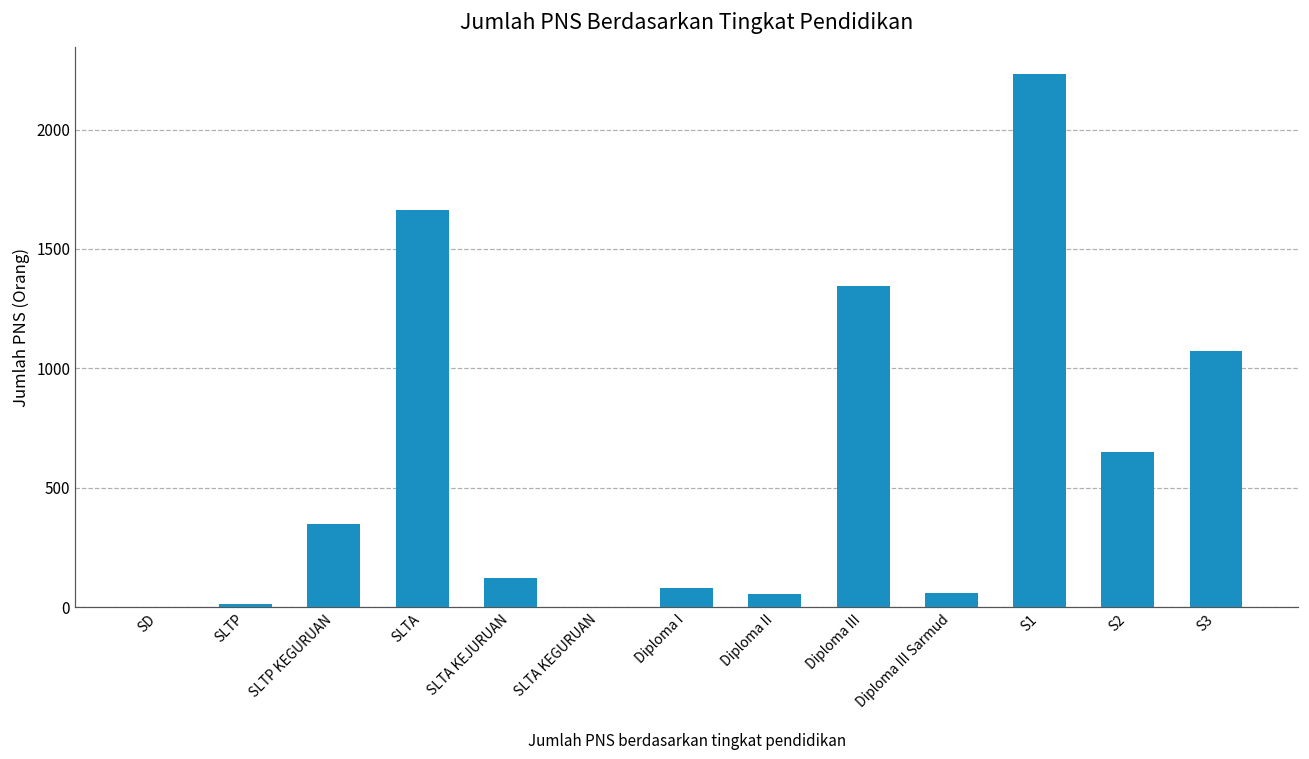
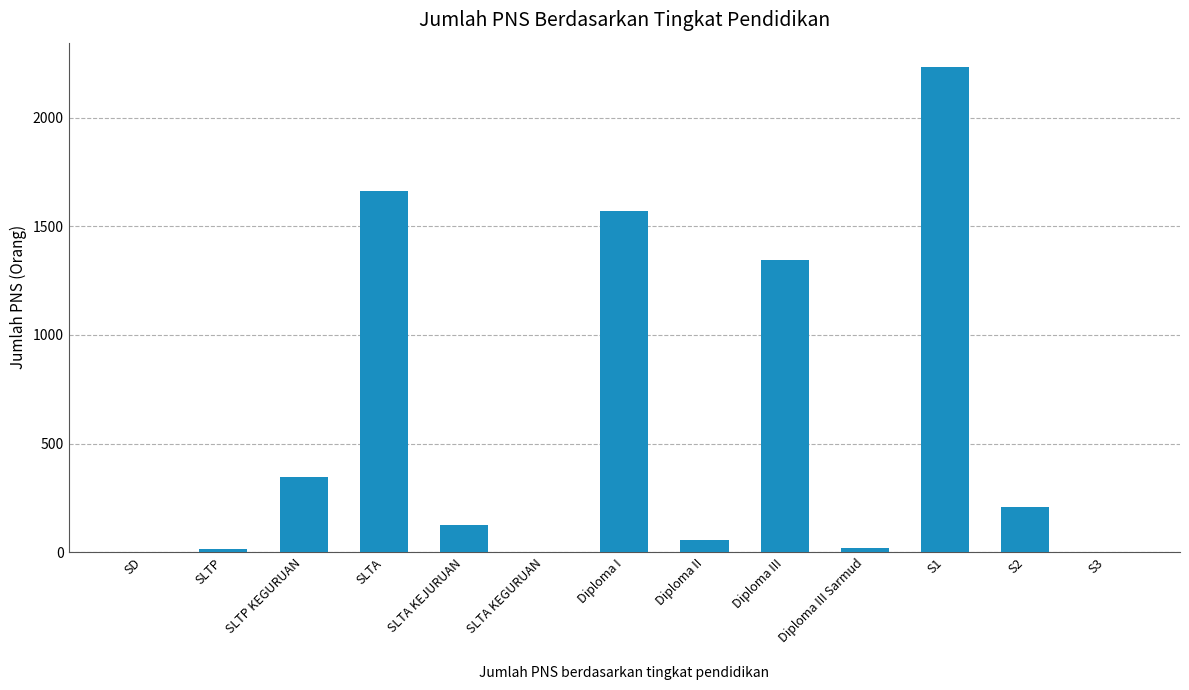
Diploma I: 80 -> 1570
Diploma III Sarmud: 60 -> 20
S2: 650 -> 210
S3: 1070 -> 0
